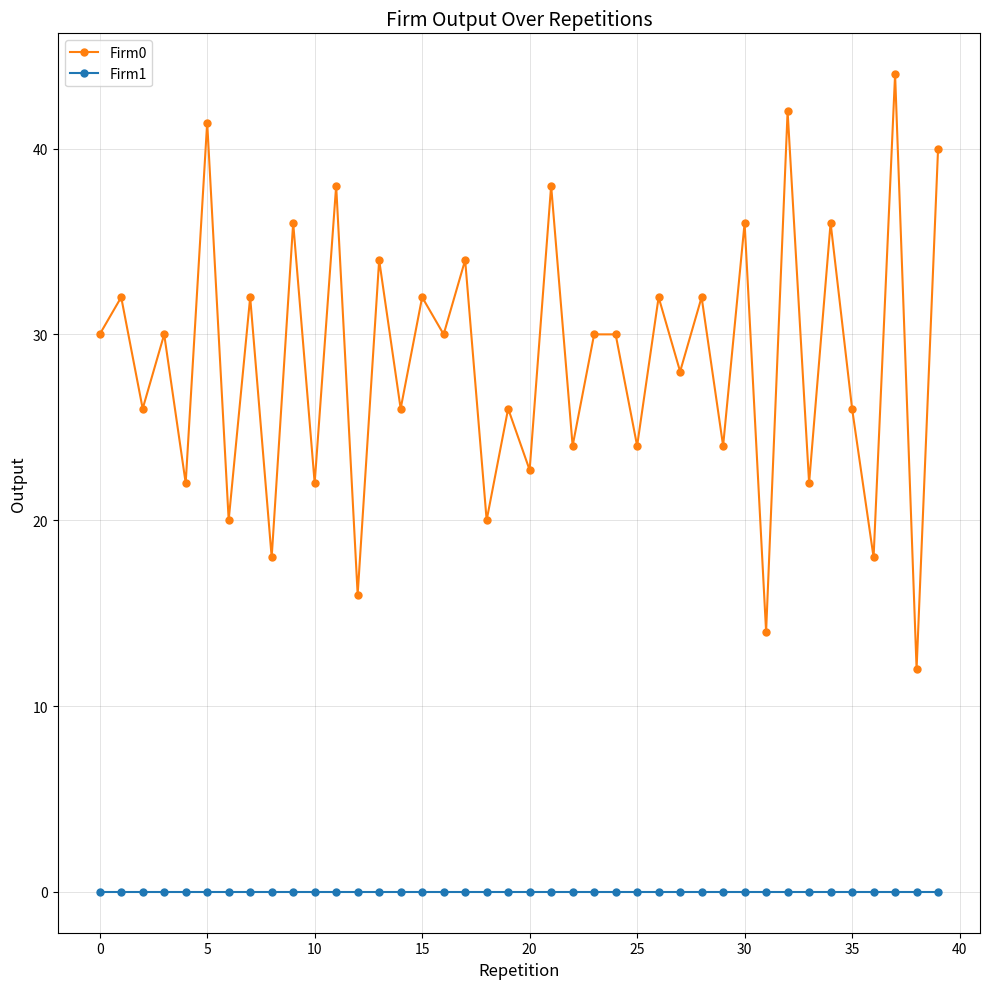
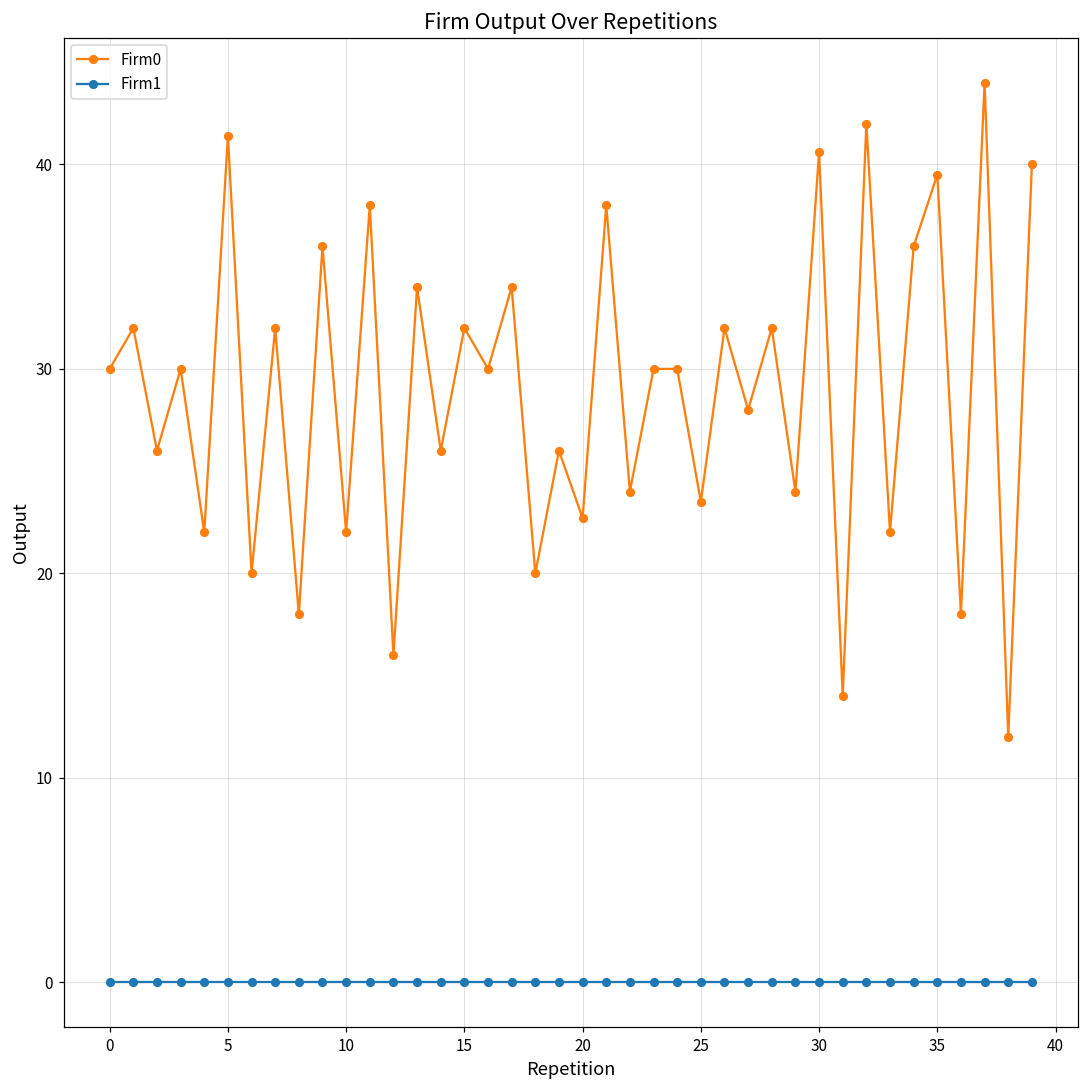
Firm0, 25: 24.0 -> 23.5
Firm0, 30: 36.0 -> 40.6
Firm0, 35: 26.0 -> 39.5
